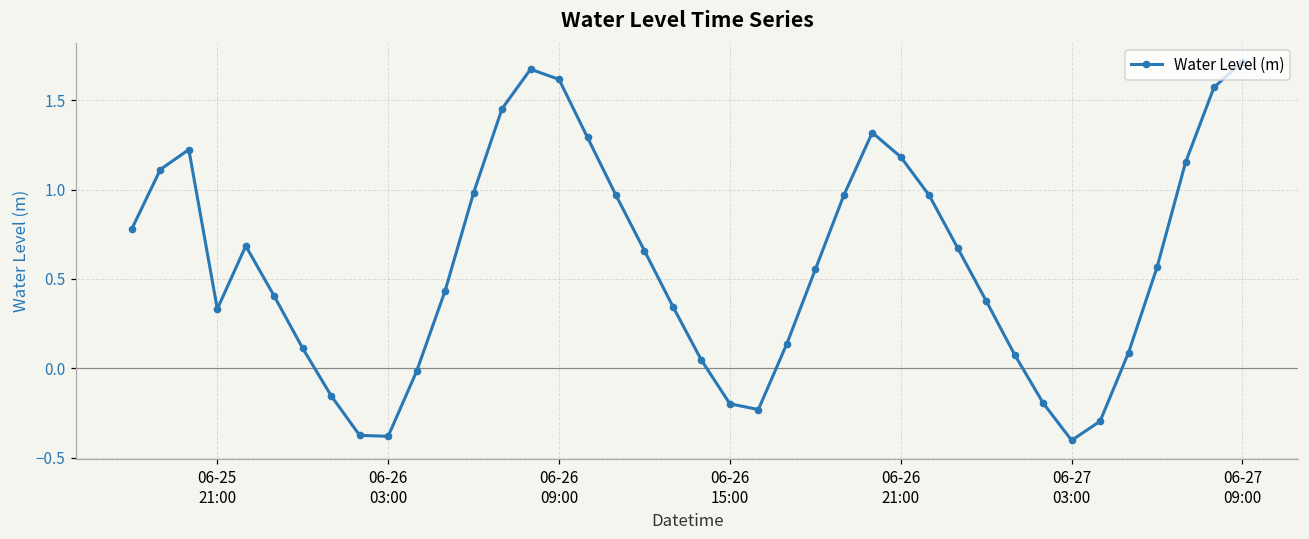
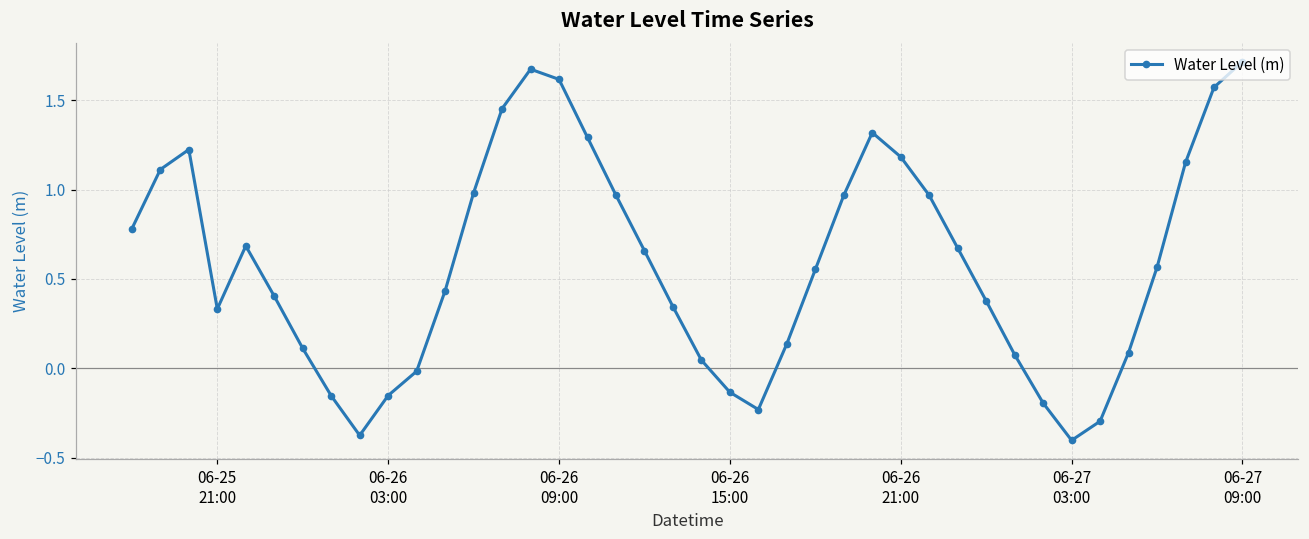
06-26 03:00: -0.38 -> -0.15
06-26 15:00: -0.20 -> -0.13
